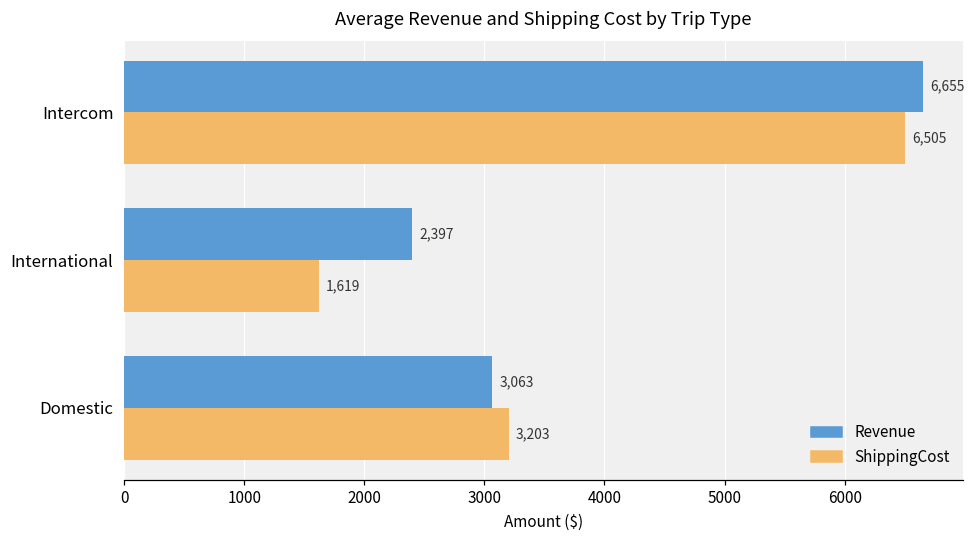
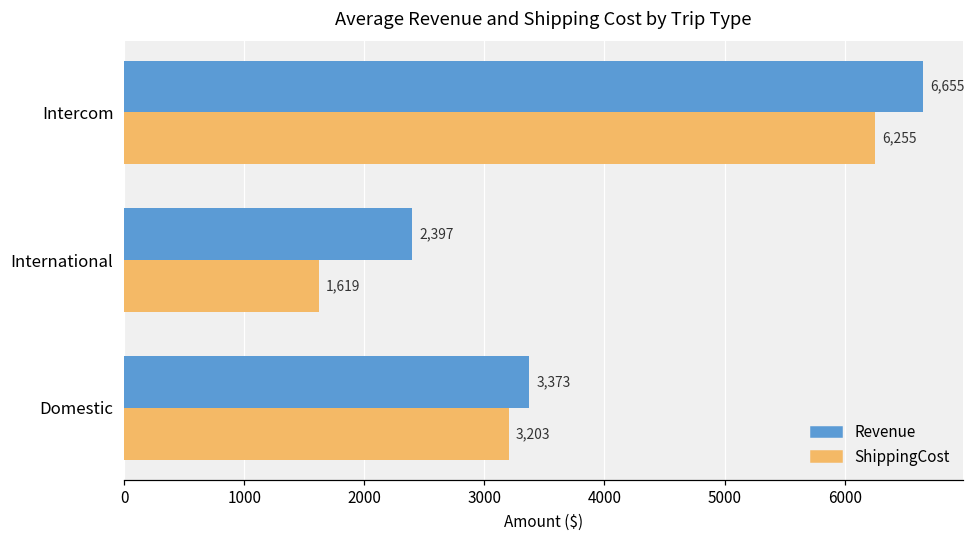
ShippingCost, Intercom: 6,505 -> 6,255
Revenue, Domestic: 3,063 -> 3,373
